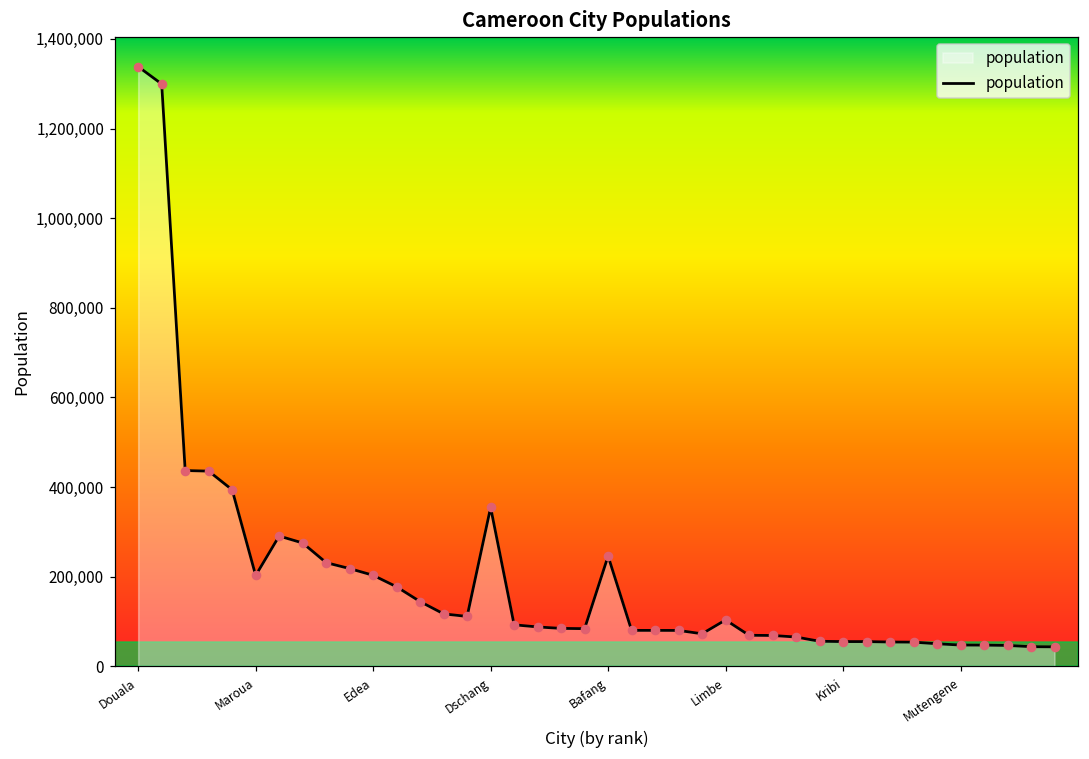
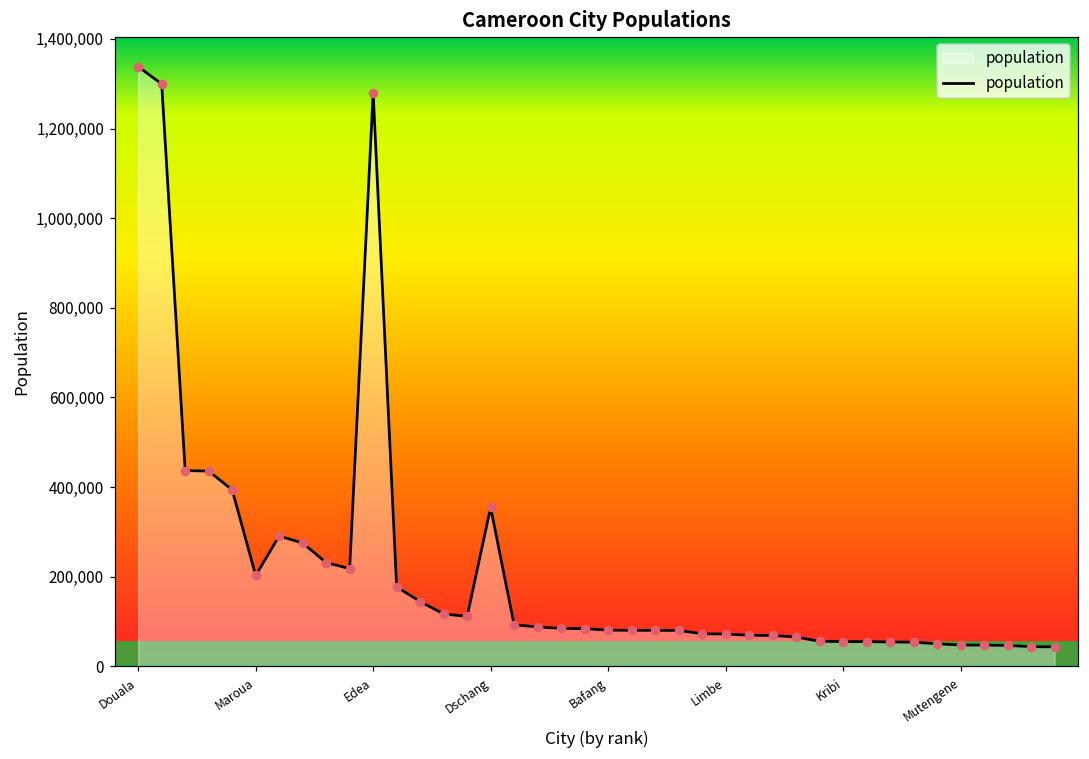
Edea: 200,000 -> 1,280,000
Bafang: 250,000 -> 80,000
Limbe: 100,000 -> 70,000
